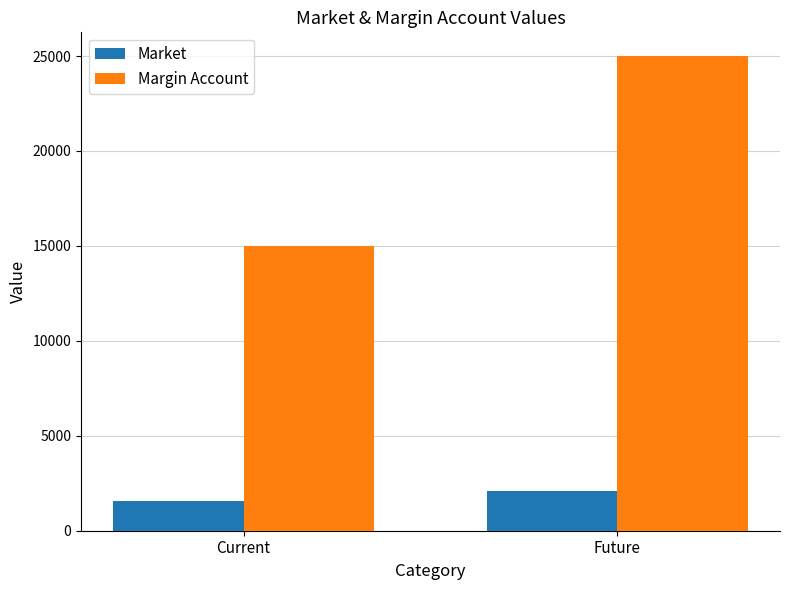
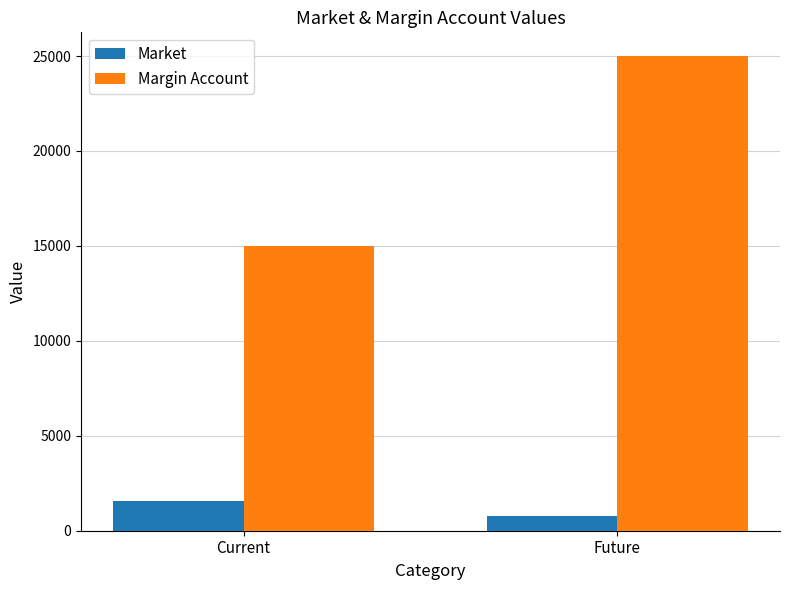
Market, Future: 2100 -> 800
